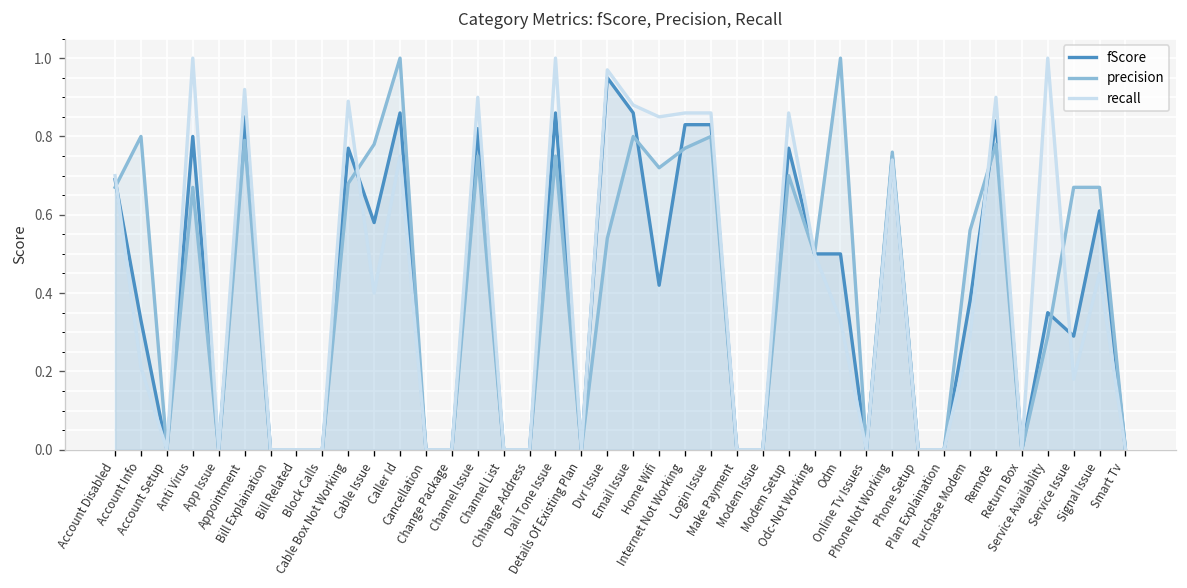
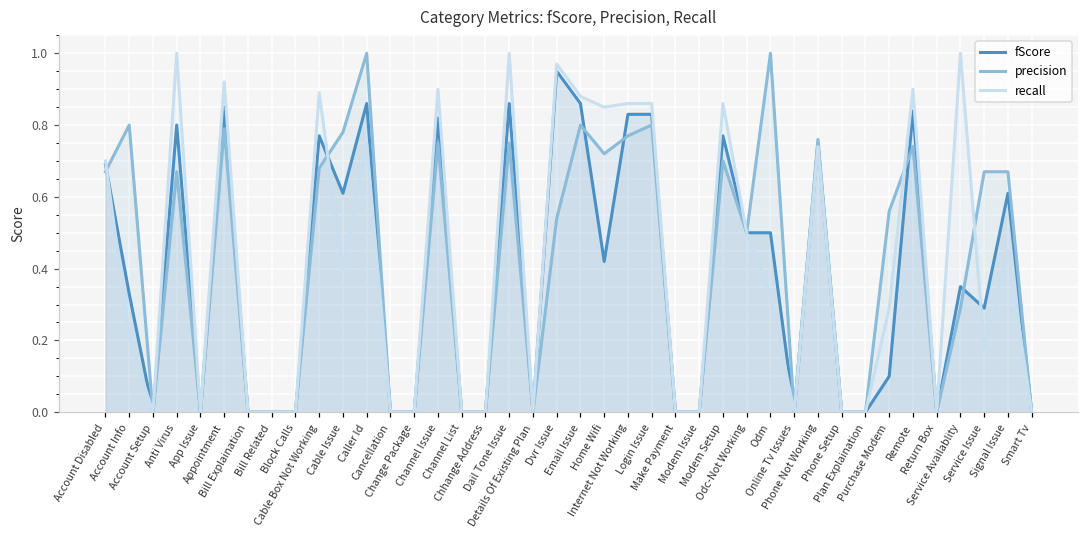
fScore, Cable Issue: 0.58 -> 0.61
fScore, Purchase Modem: 0.38 -> 0.10
precision, Remote: 0.78 -> 0.74
